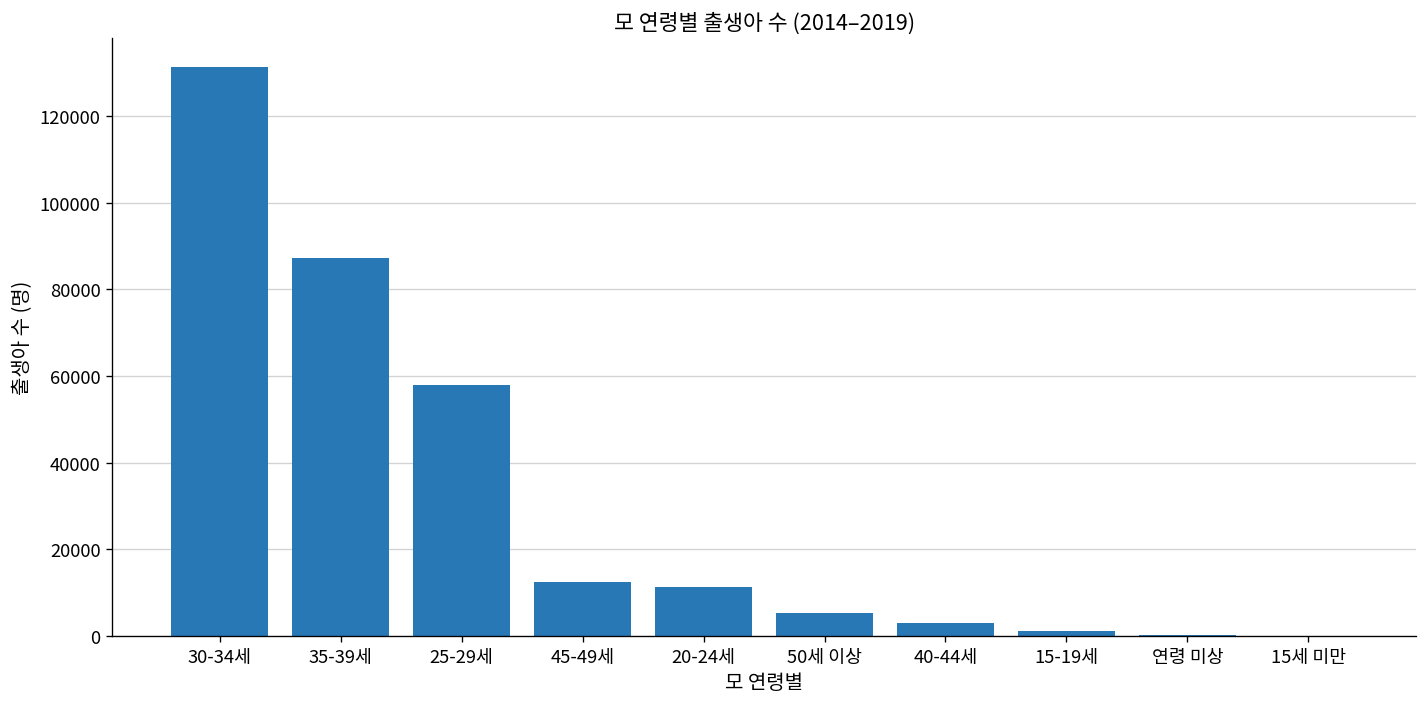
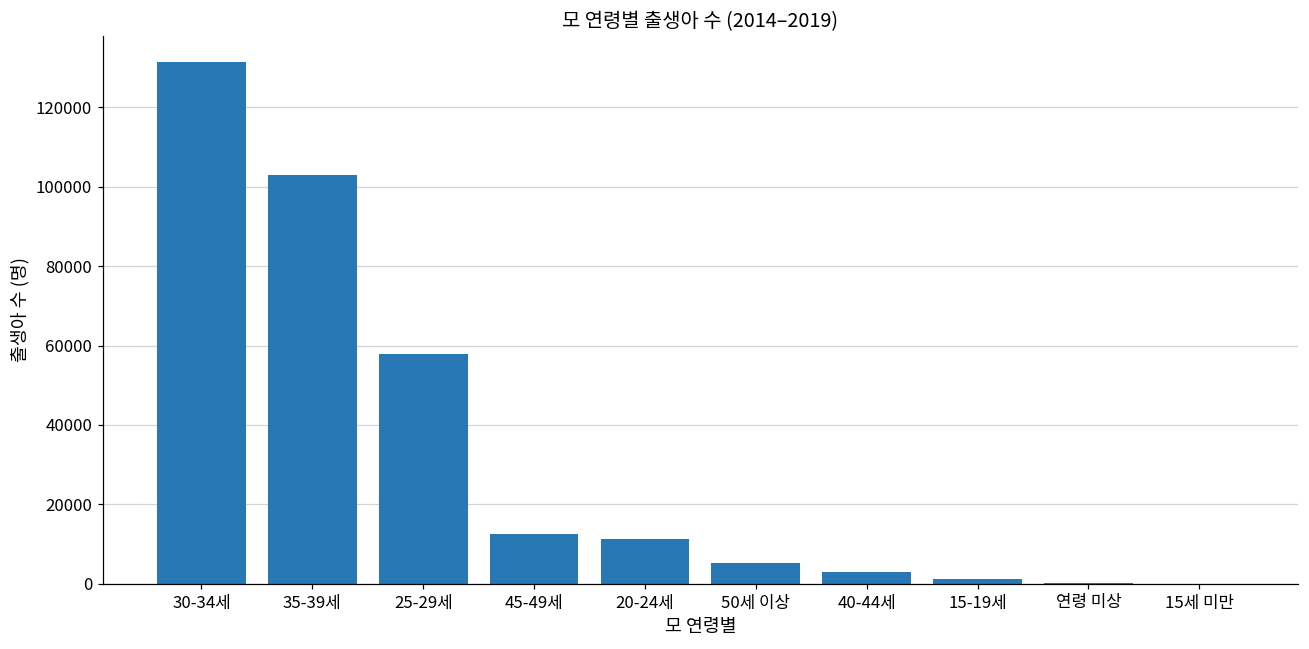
35-39세: 87000 -> 103000
